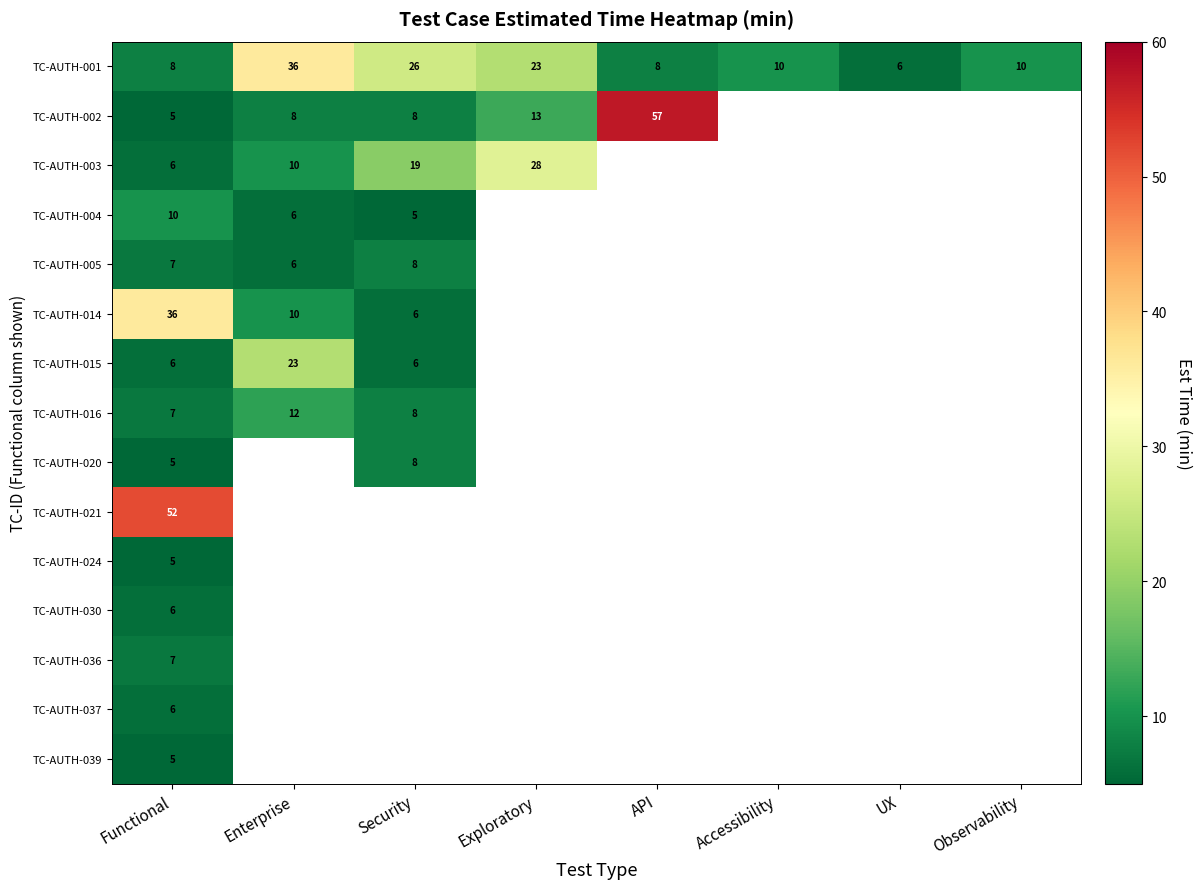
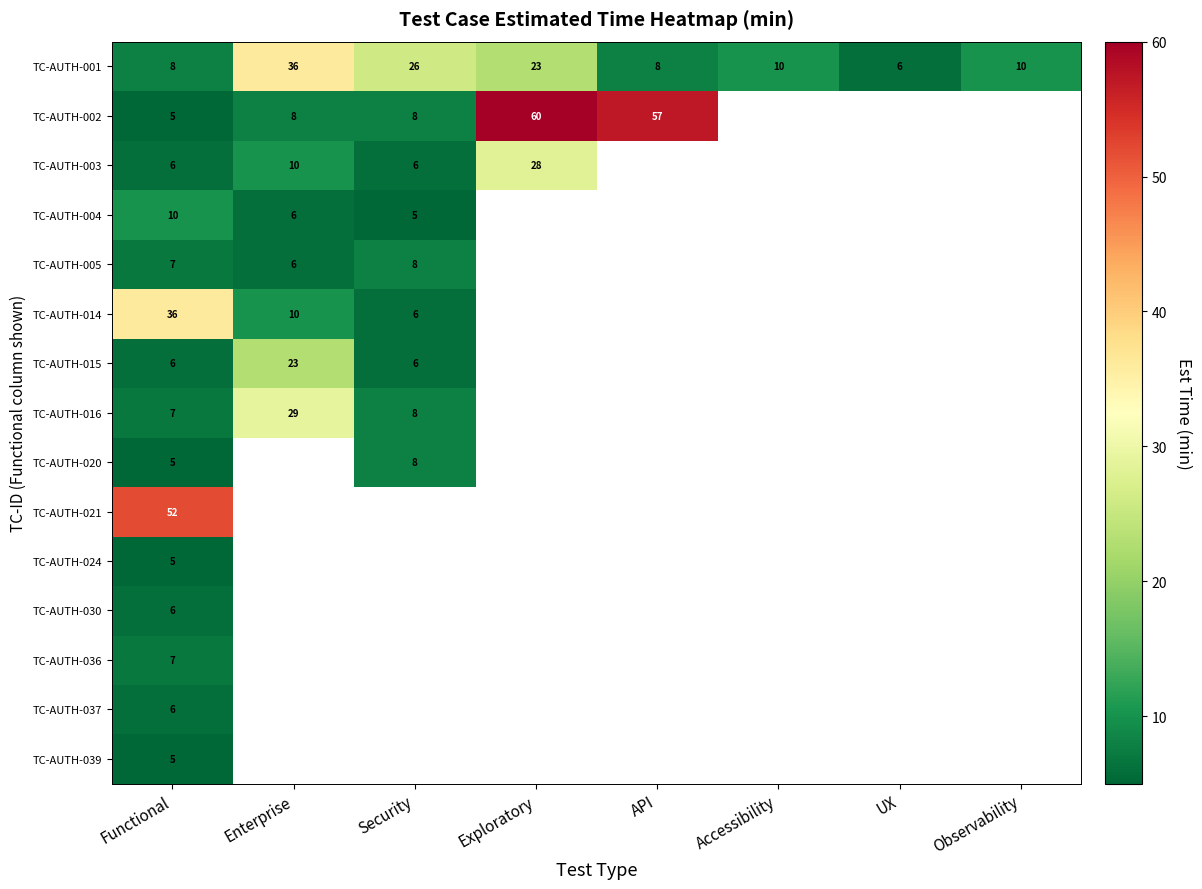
TC-AUTH-002, Exploratory: 13 -> 60
TC-AUTH-003, Security: 19 -> 6
TC-AUTH-016, Enterprise: 12 -> 29
